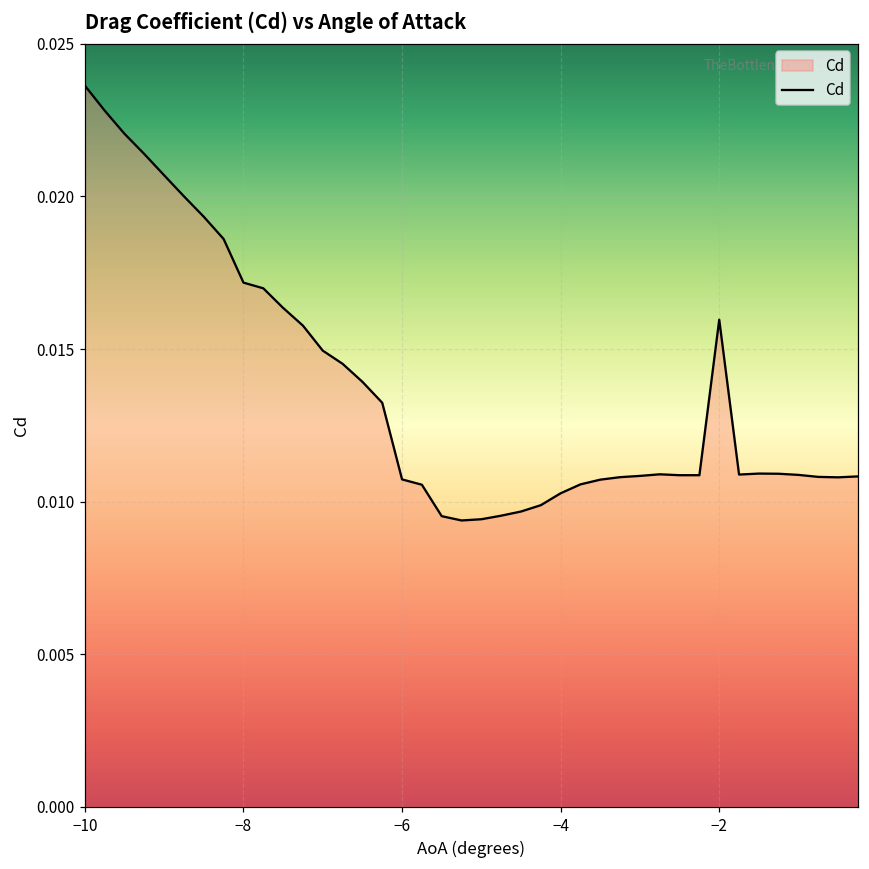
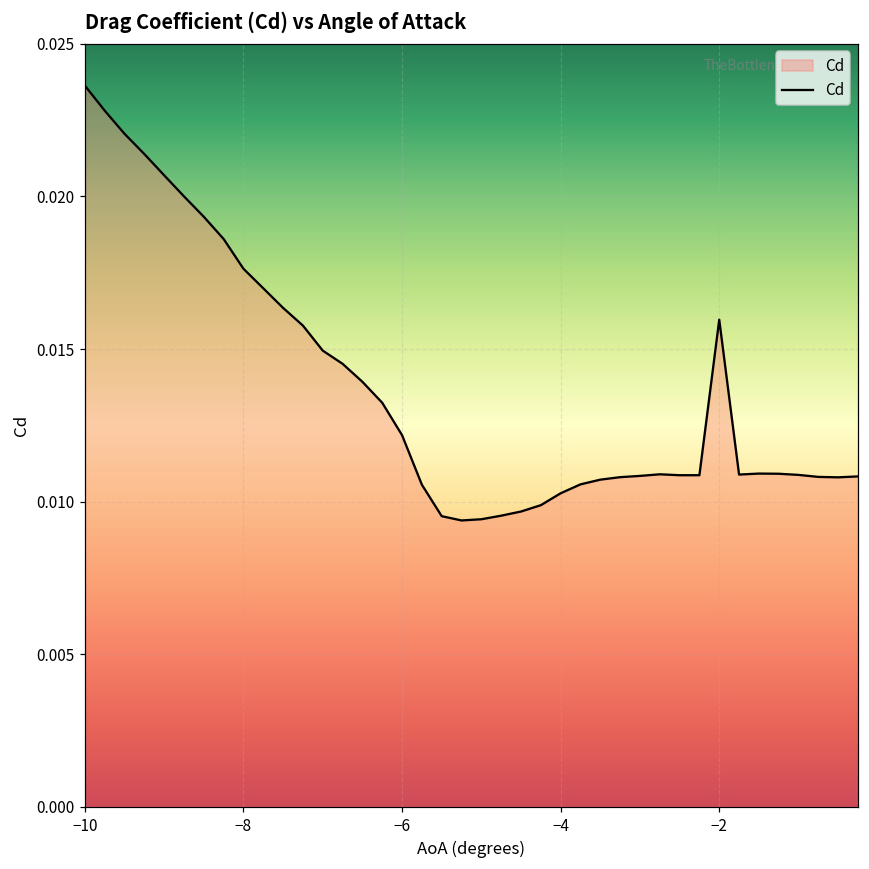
−8: 0.0172 -> 0.0176
−6: 0.0107 -> 0.0122
